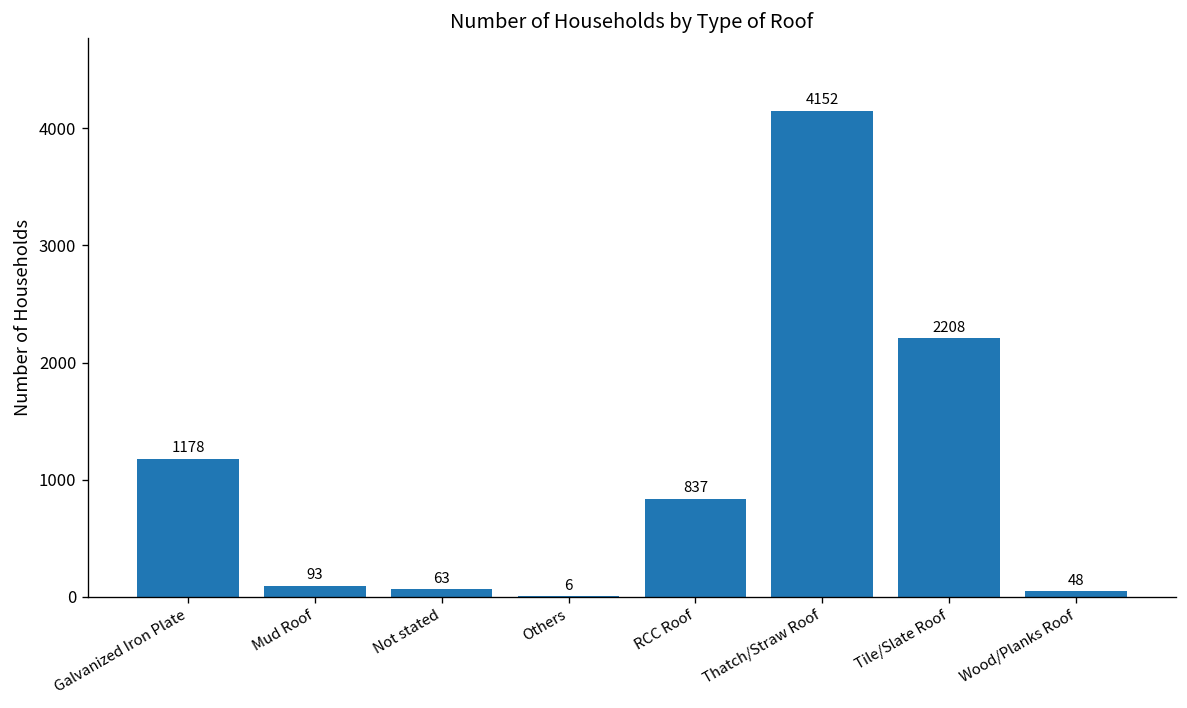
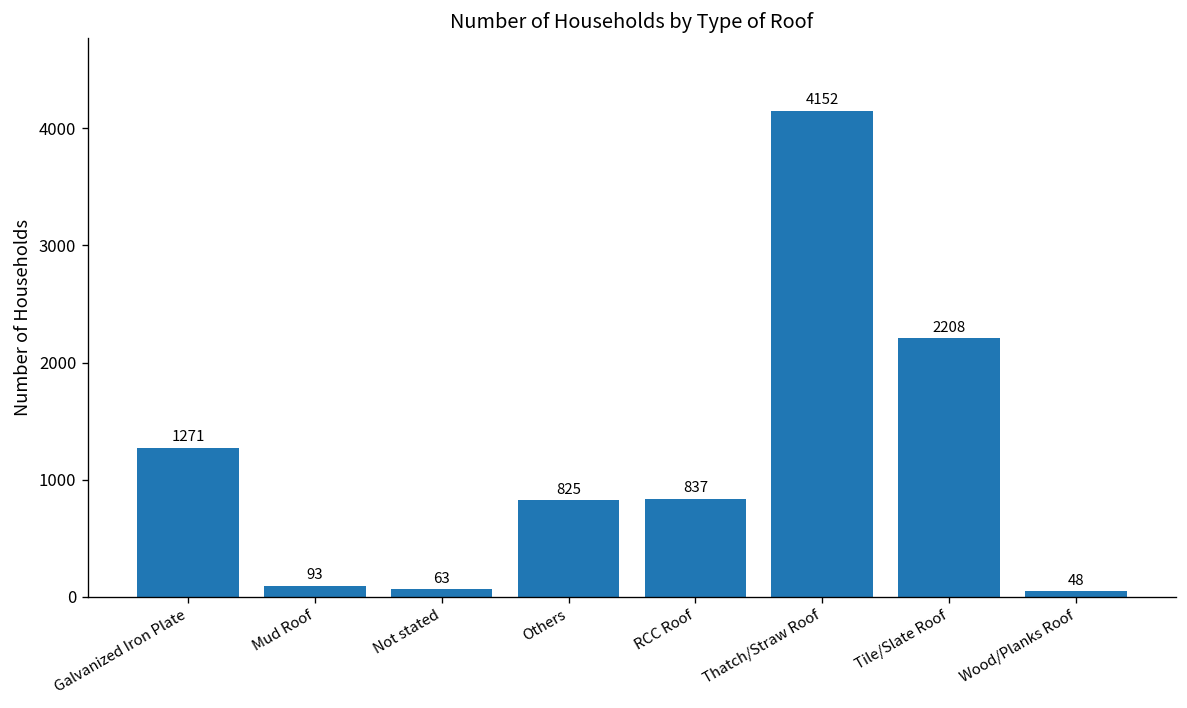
Galvanized Iron Plate: 1178 -> 1271
Others: 6 -> 825
